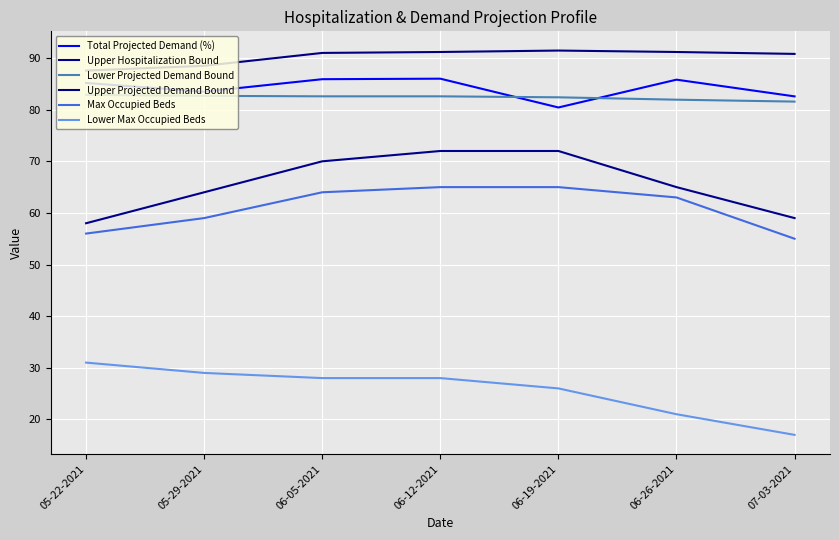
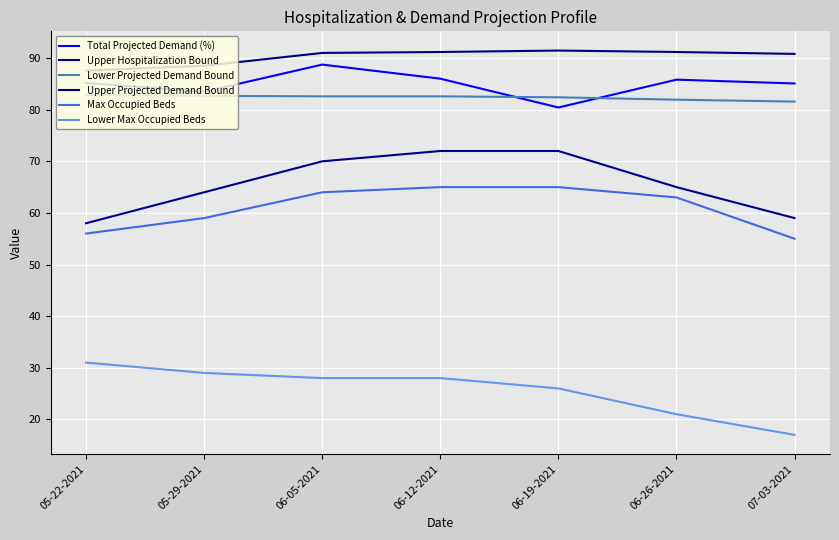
Total Projected Demand (%), 06-05-2021: 86 -> 89
Total Projected Demand (%), 07-03-2021: 83 -> 85
